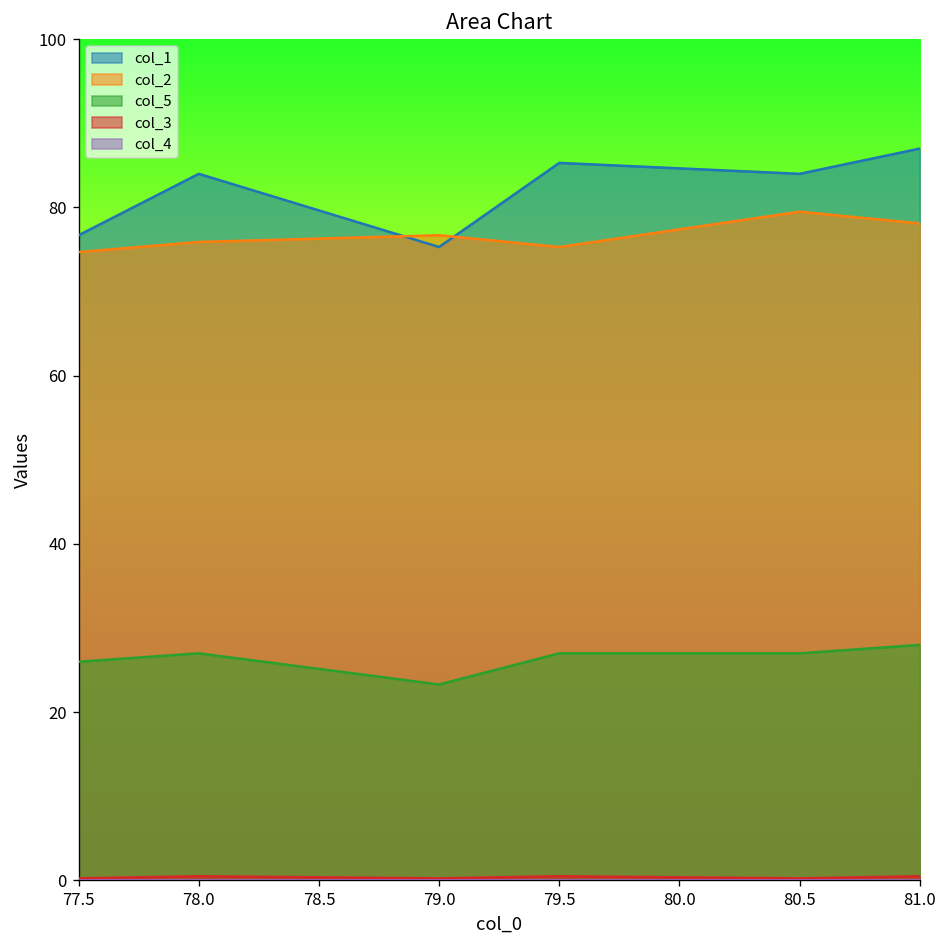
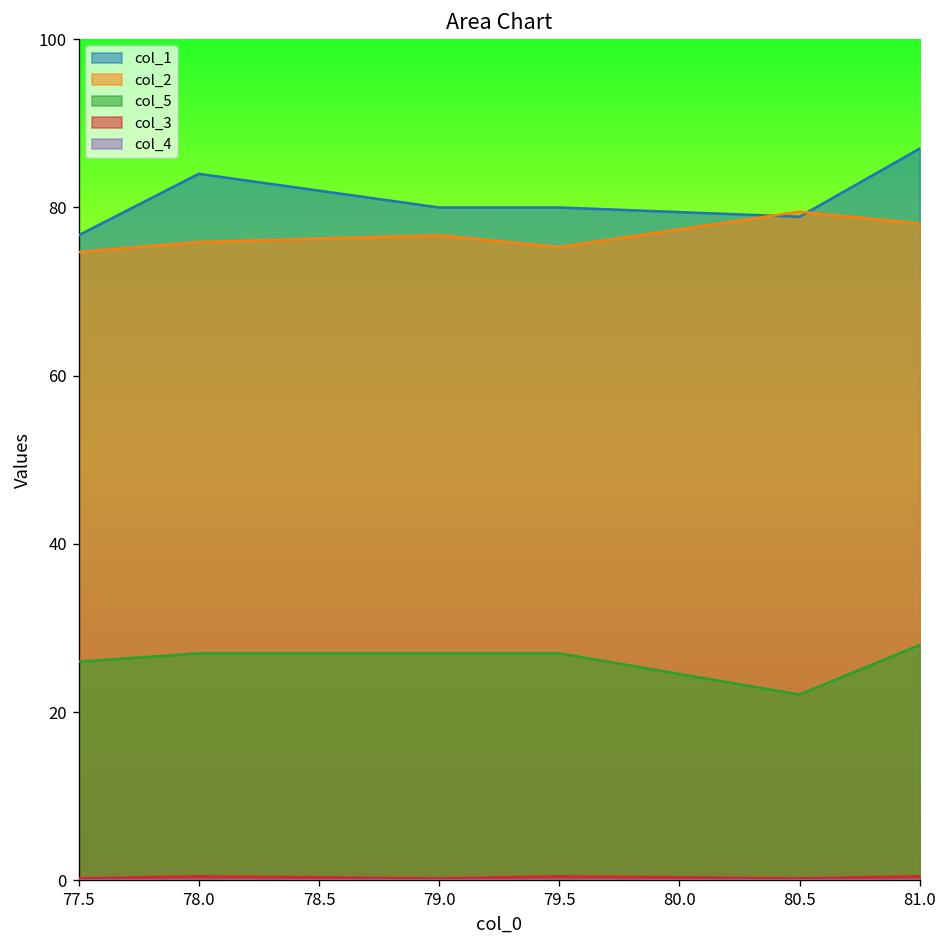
col_1, 79.0: 75 -> 80
col_5, 79.0: 23 -> 27
col_1, 79.5: 85 -> 80
col_1, 80.5: 84 -> 79
col_5, 80.5: 27 -> 22
